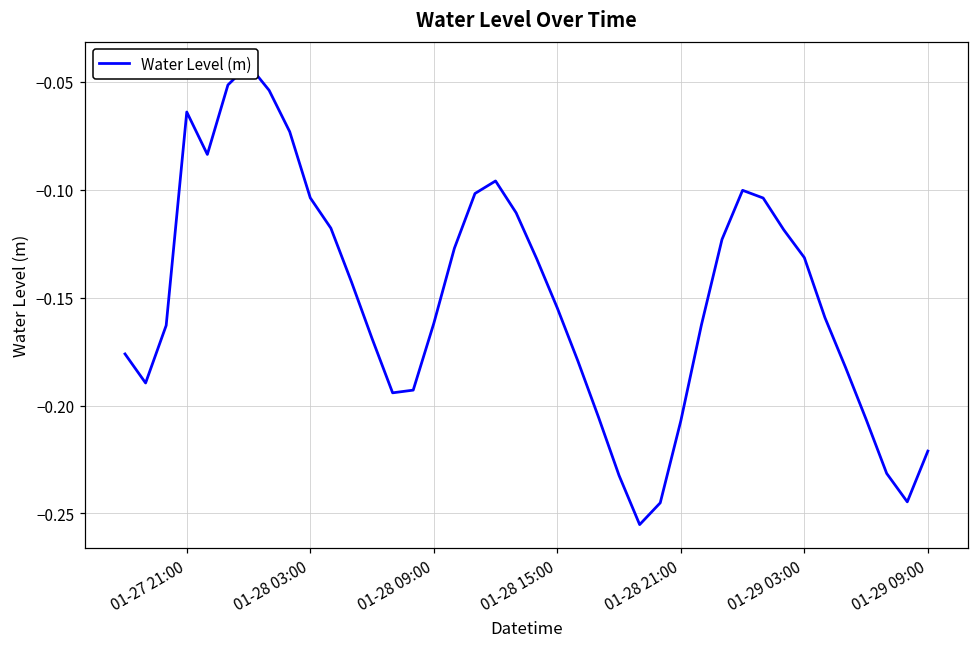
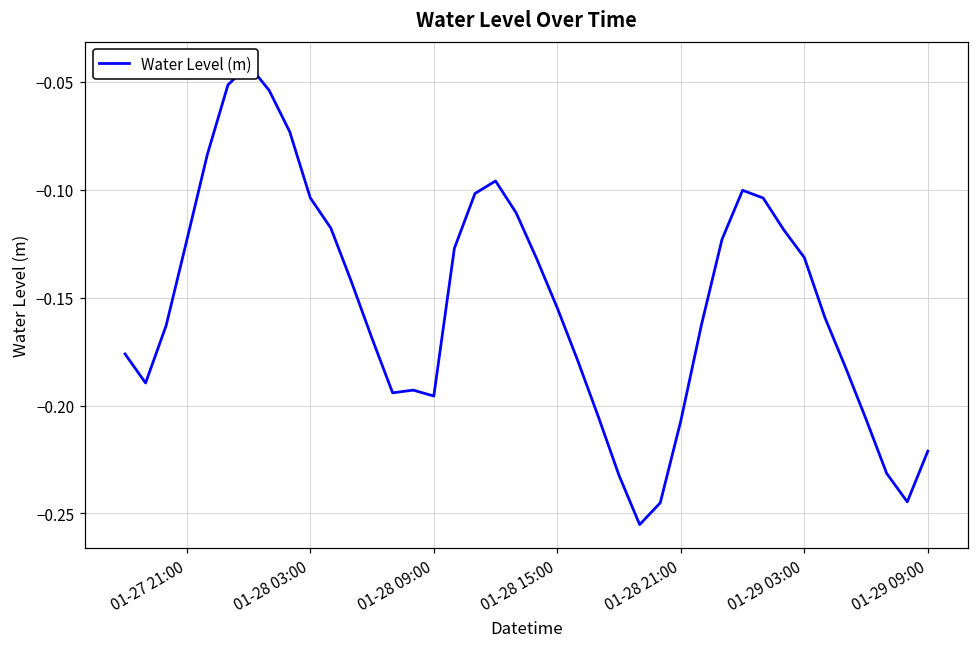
01-27 21:00: -0.064 -> -0.124
01-28 09:00: -0.162 -> -0.196
